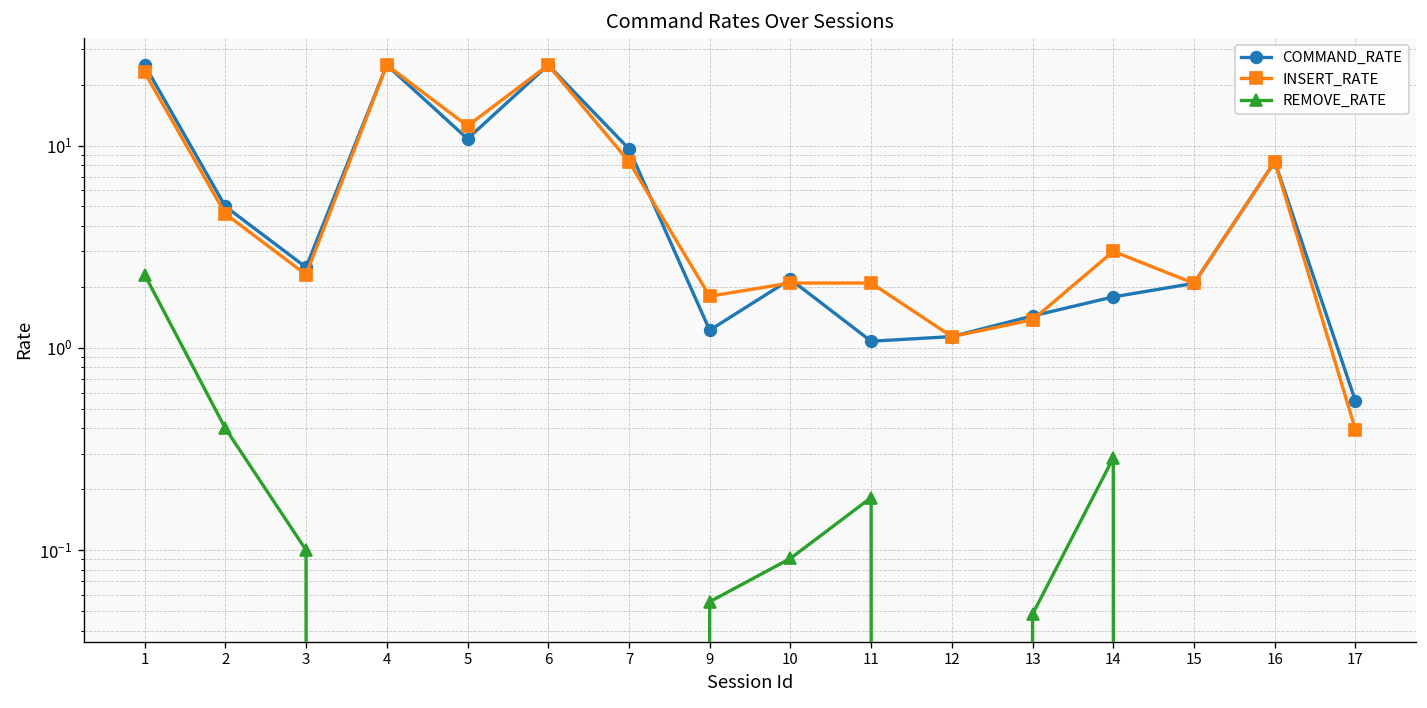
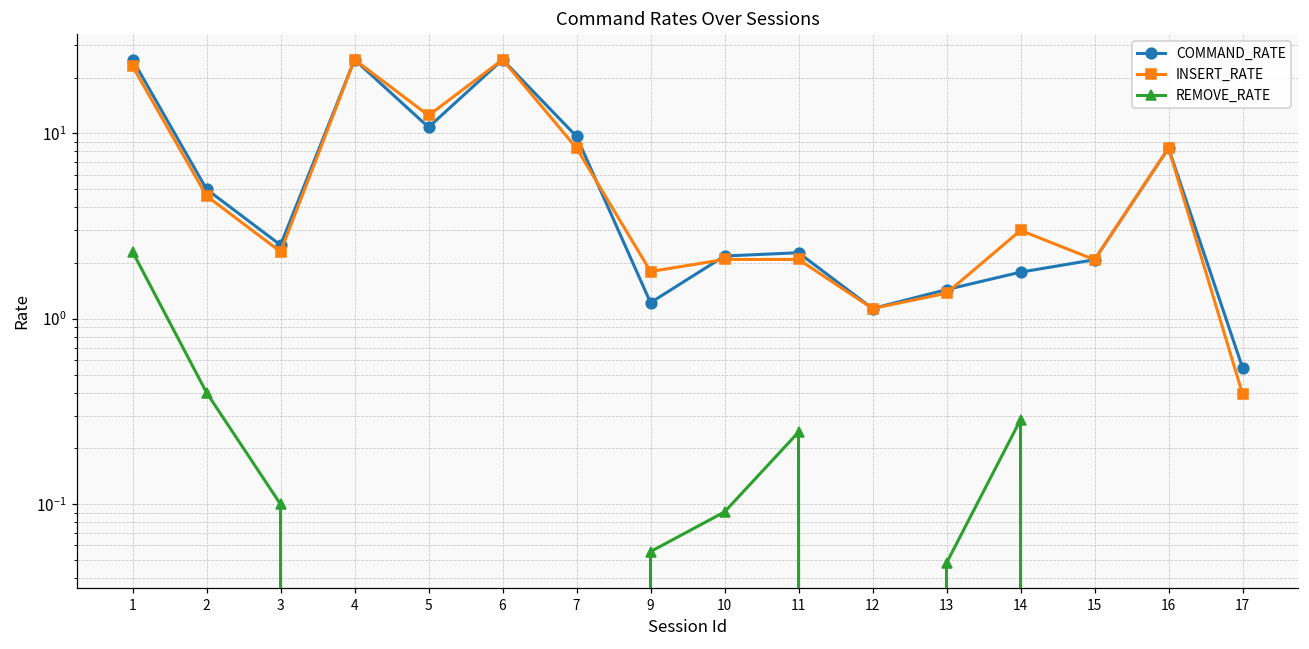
COMMAND_RATE, 11: 1.1 -> 2.3
REMOVE_RATE, 11: 0.18 -> 0.24
